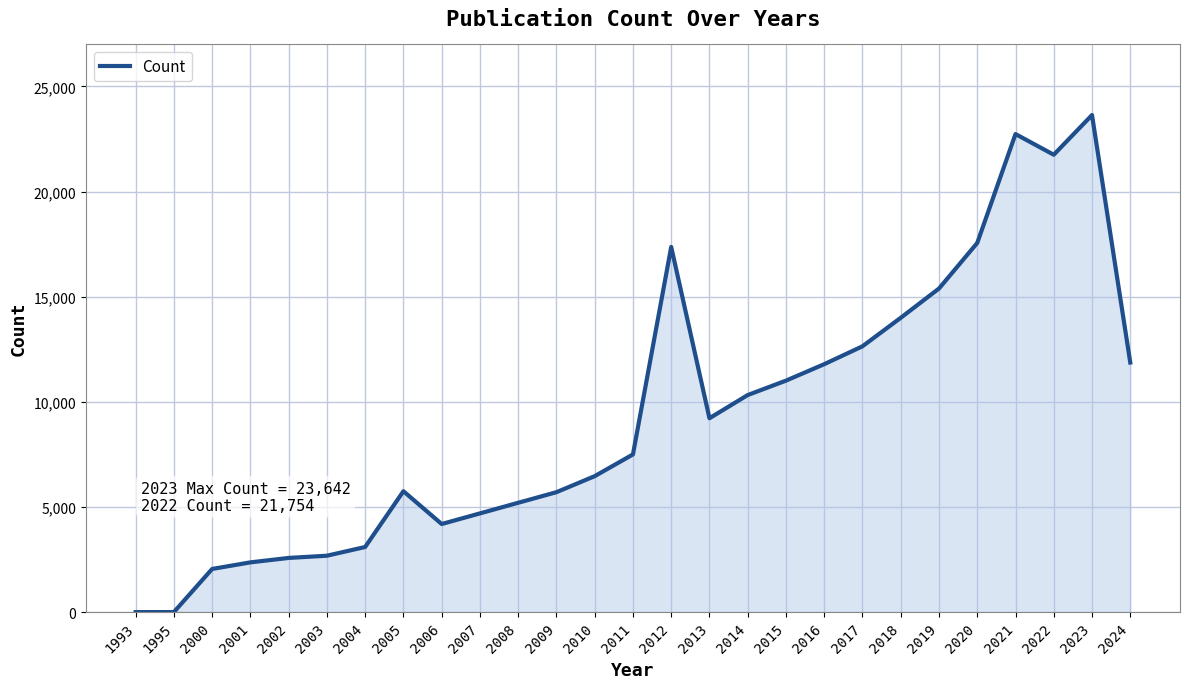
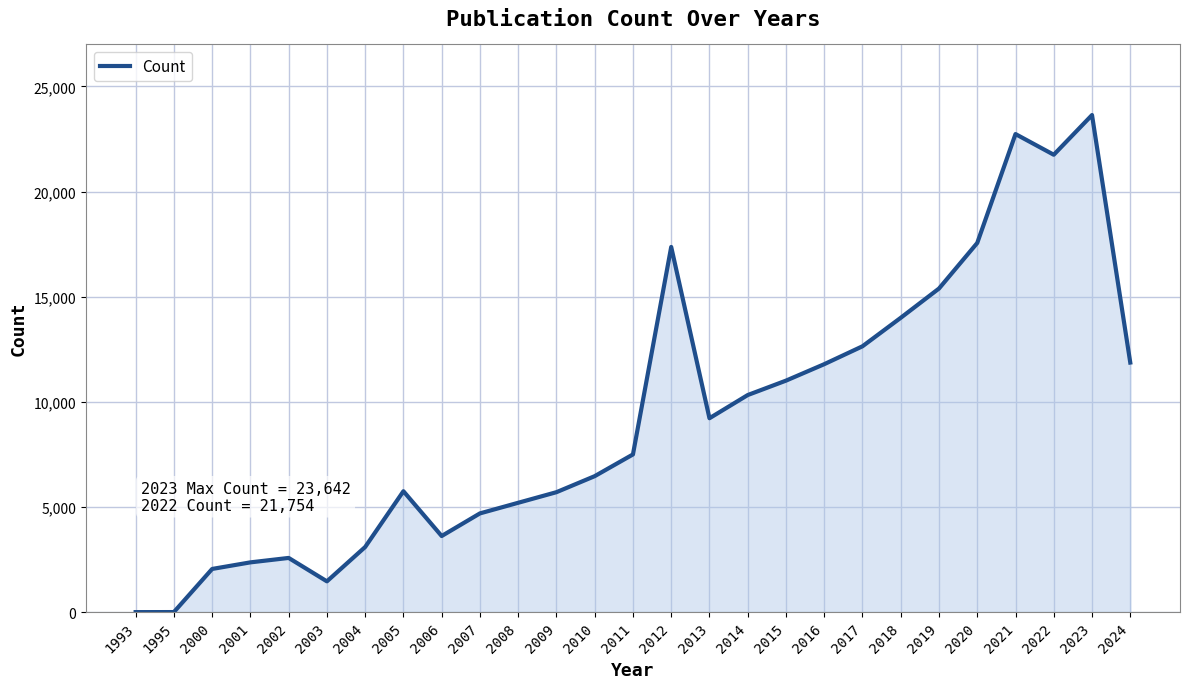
2003: 2,700 -> 1,500
2006: 4,200 -> 3,600
